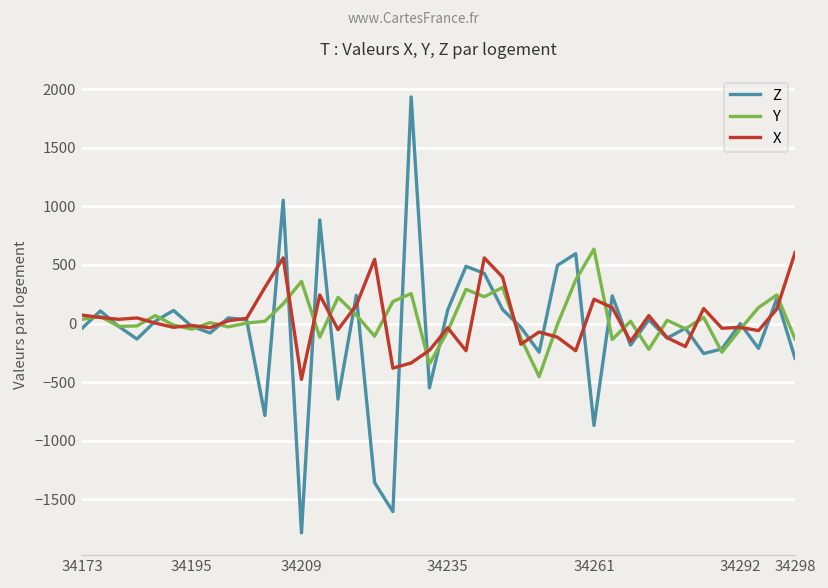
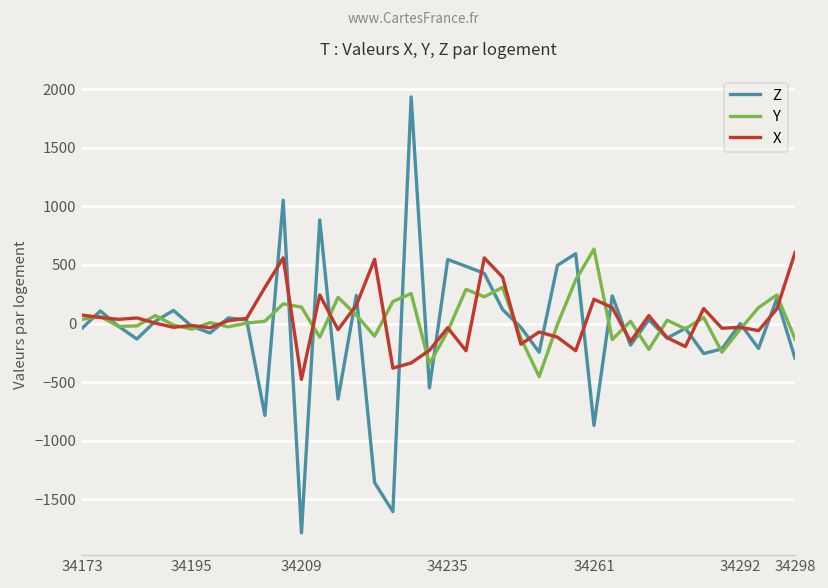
Y, 34209: 400 -> 100
Z, 34235: 100 -> 500
